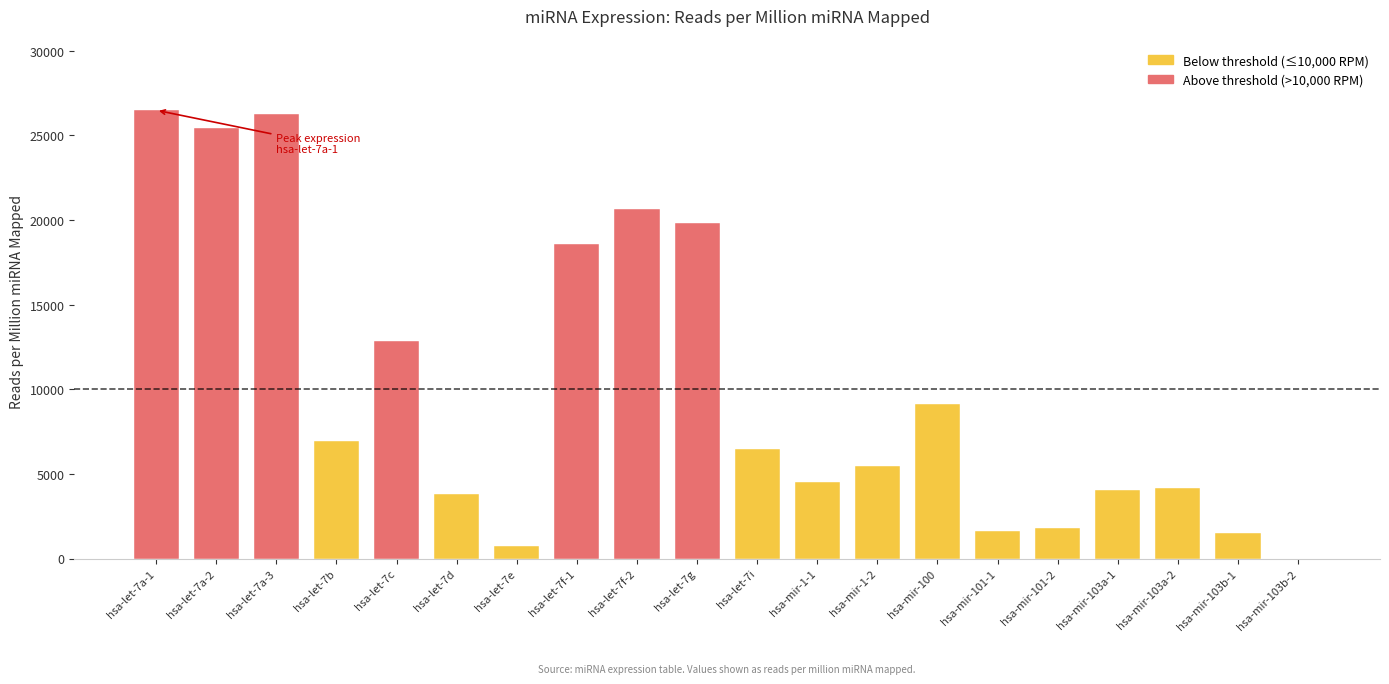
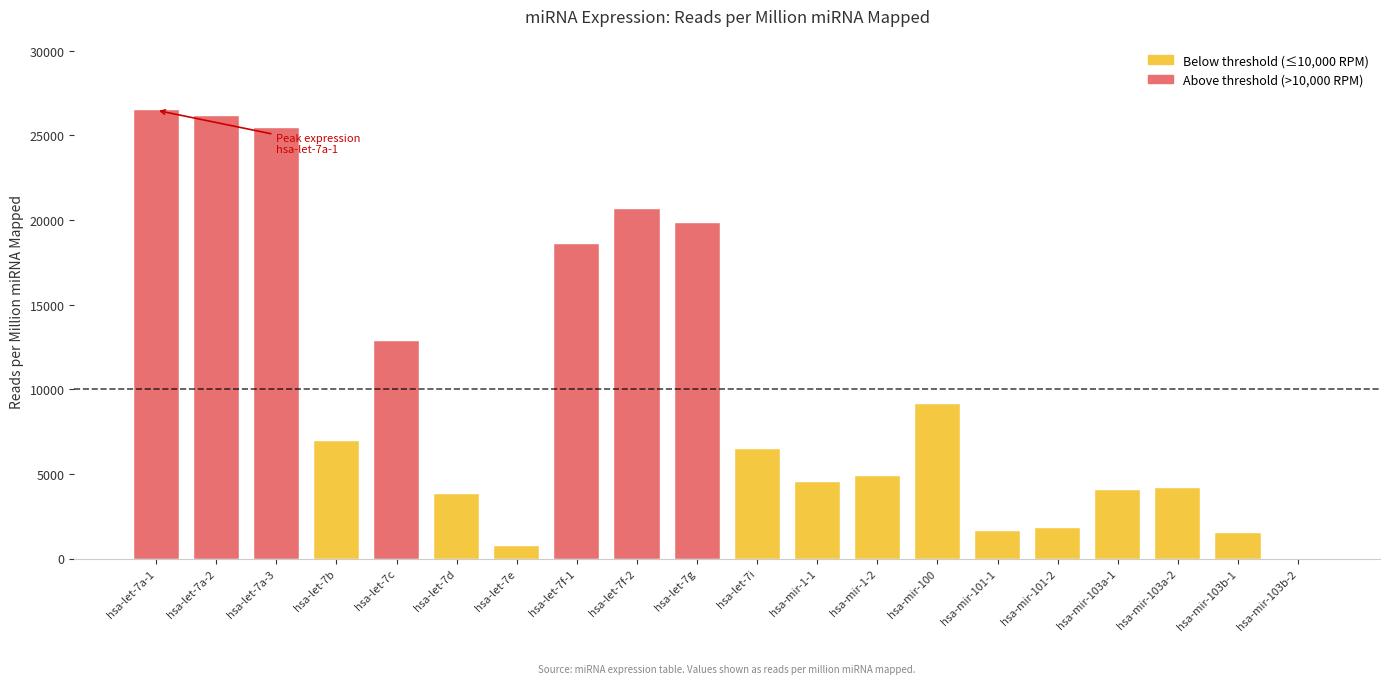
hsa-let-7a-2: 25500 -> 26200
hsa-let-7a-3: 26200 -> 25400
hsa-mir-1-2: 5500 -> 4900
